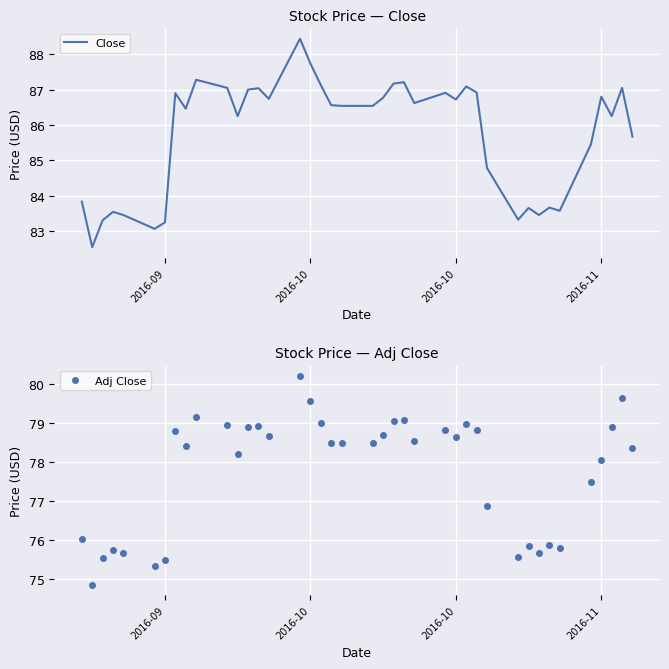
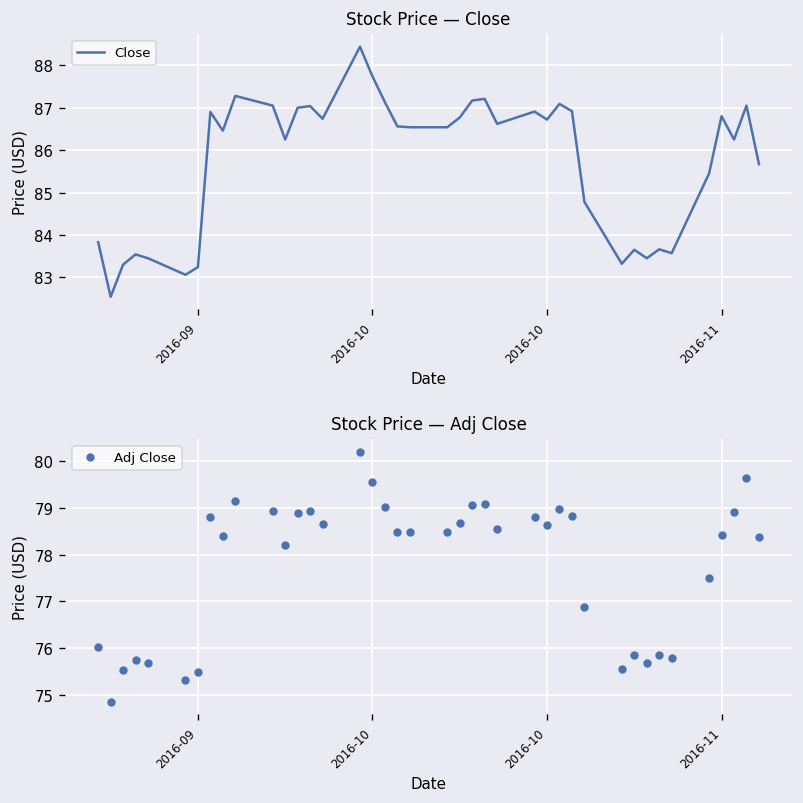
Stock Price — Adj Close, 2016-11: 78.0 -> 78.4
